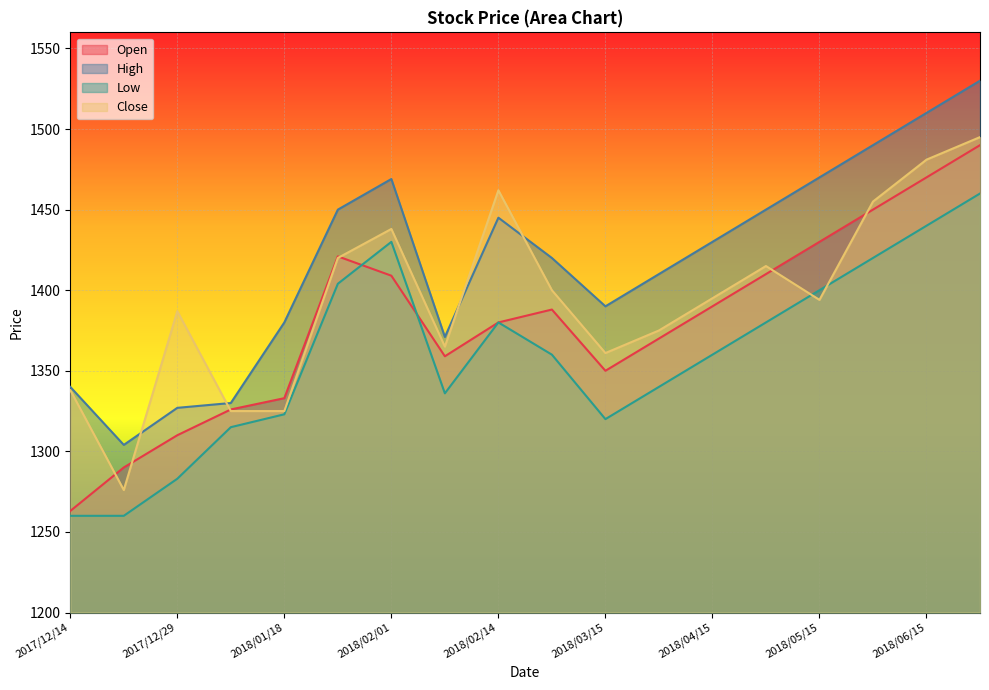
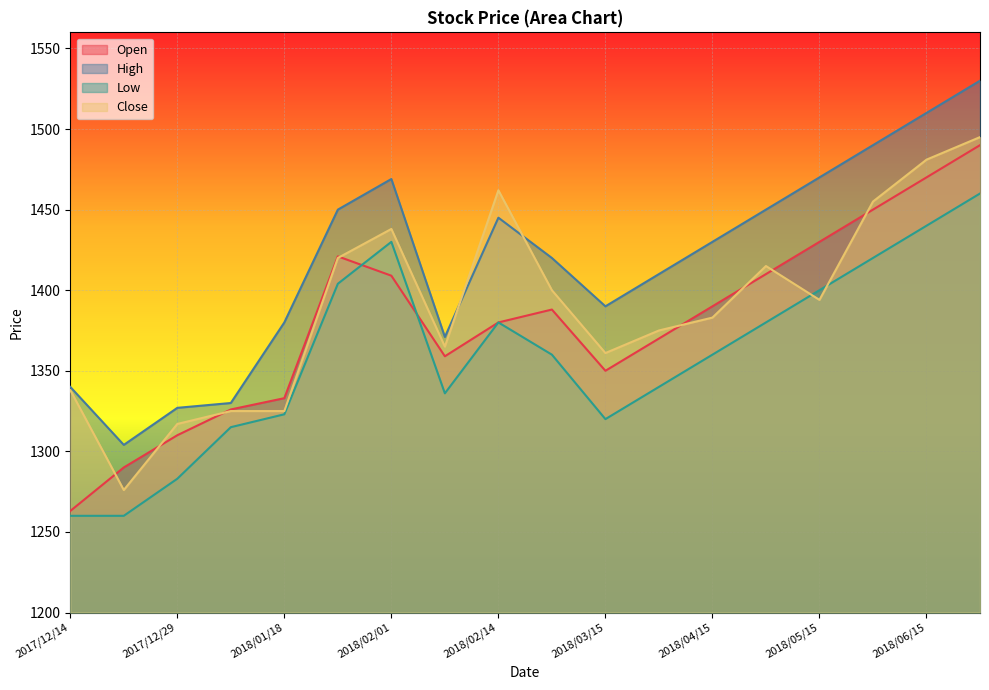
Close, 2017/12/29: 1387 -> 1317
Close, 2018/04/15: 1395 -> 1383
